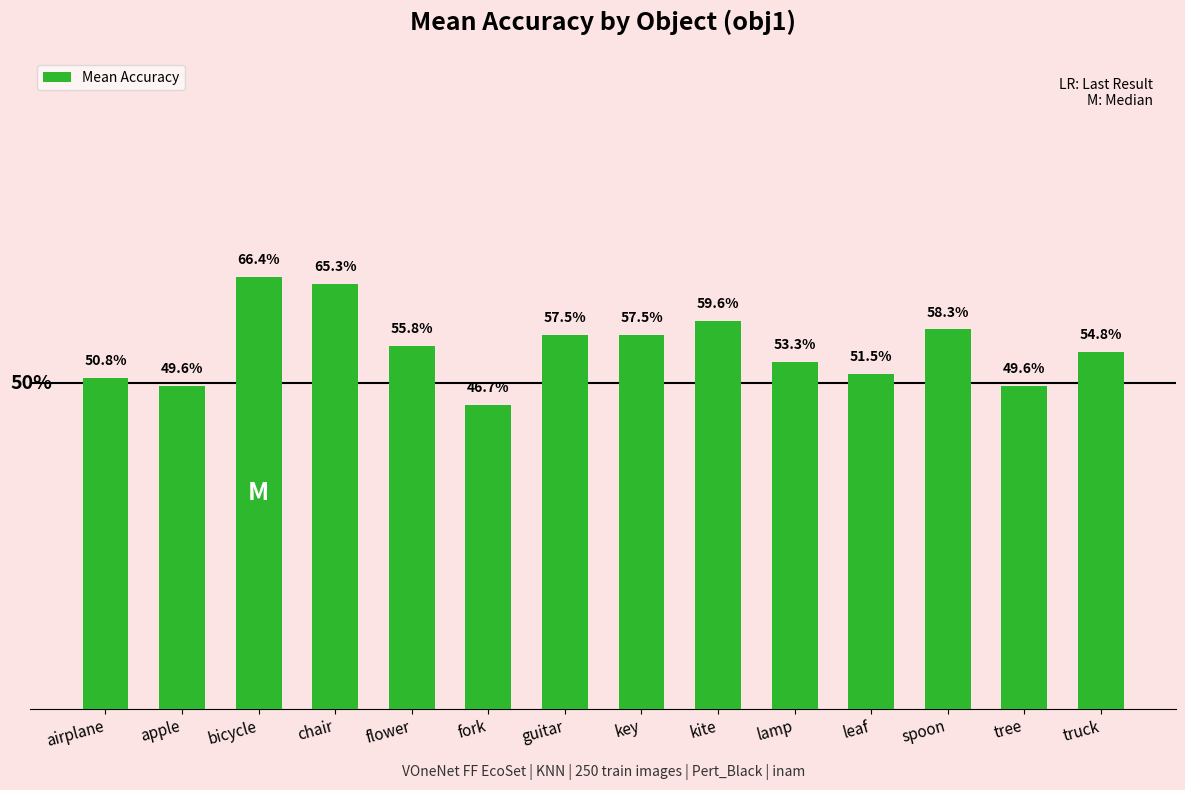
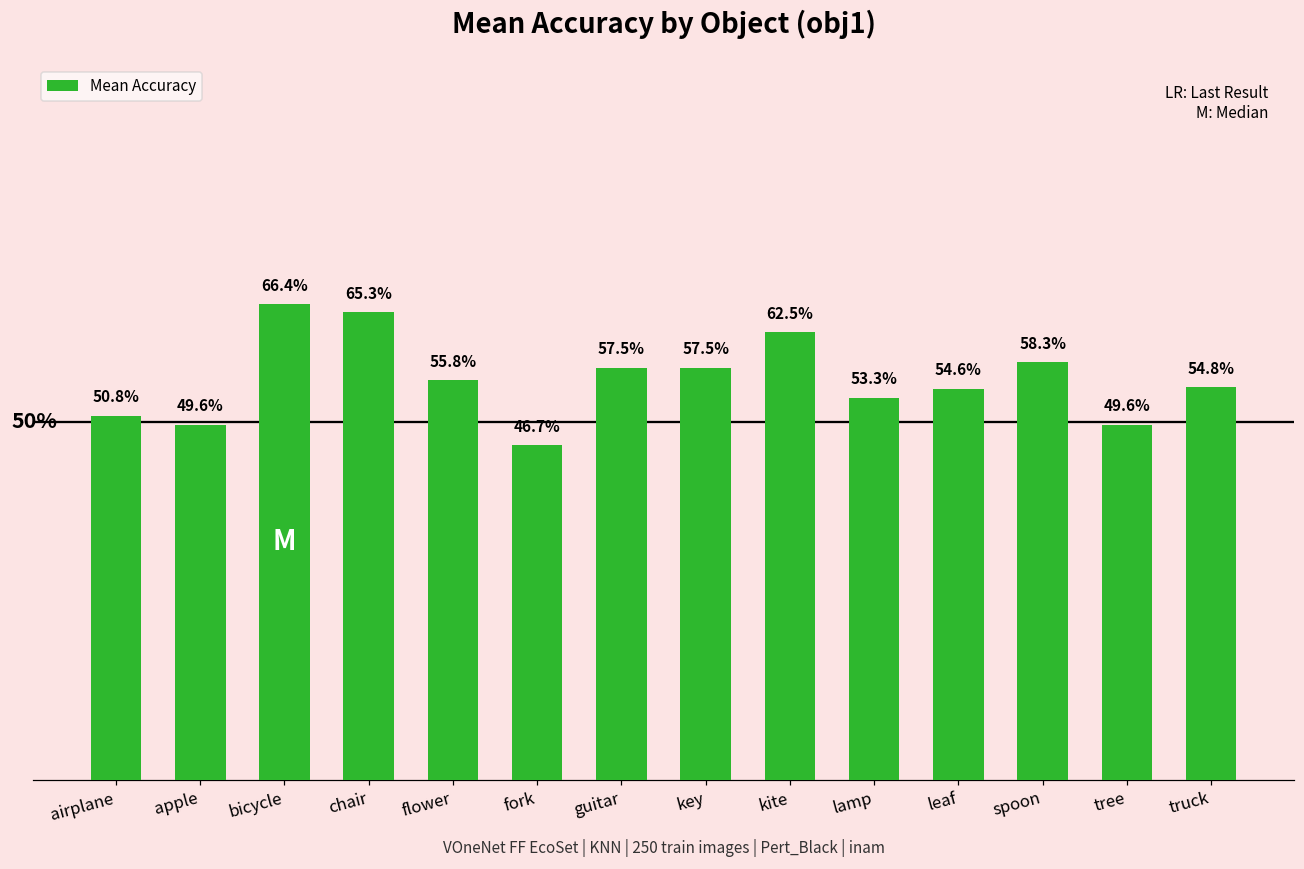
kite: 59.6% -> 62.5%
leaf: 51.5% -> 54.6%
